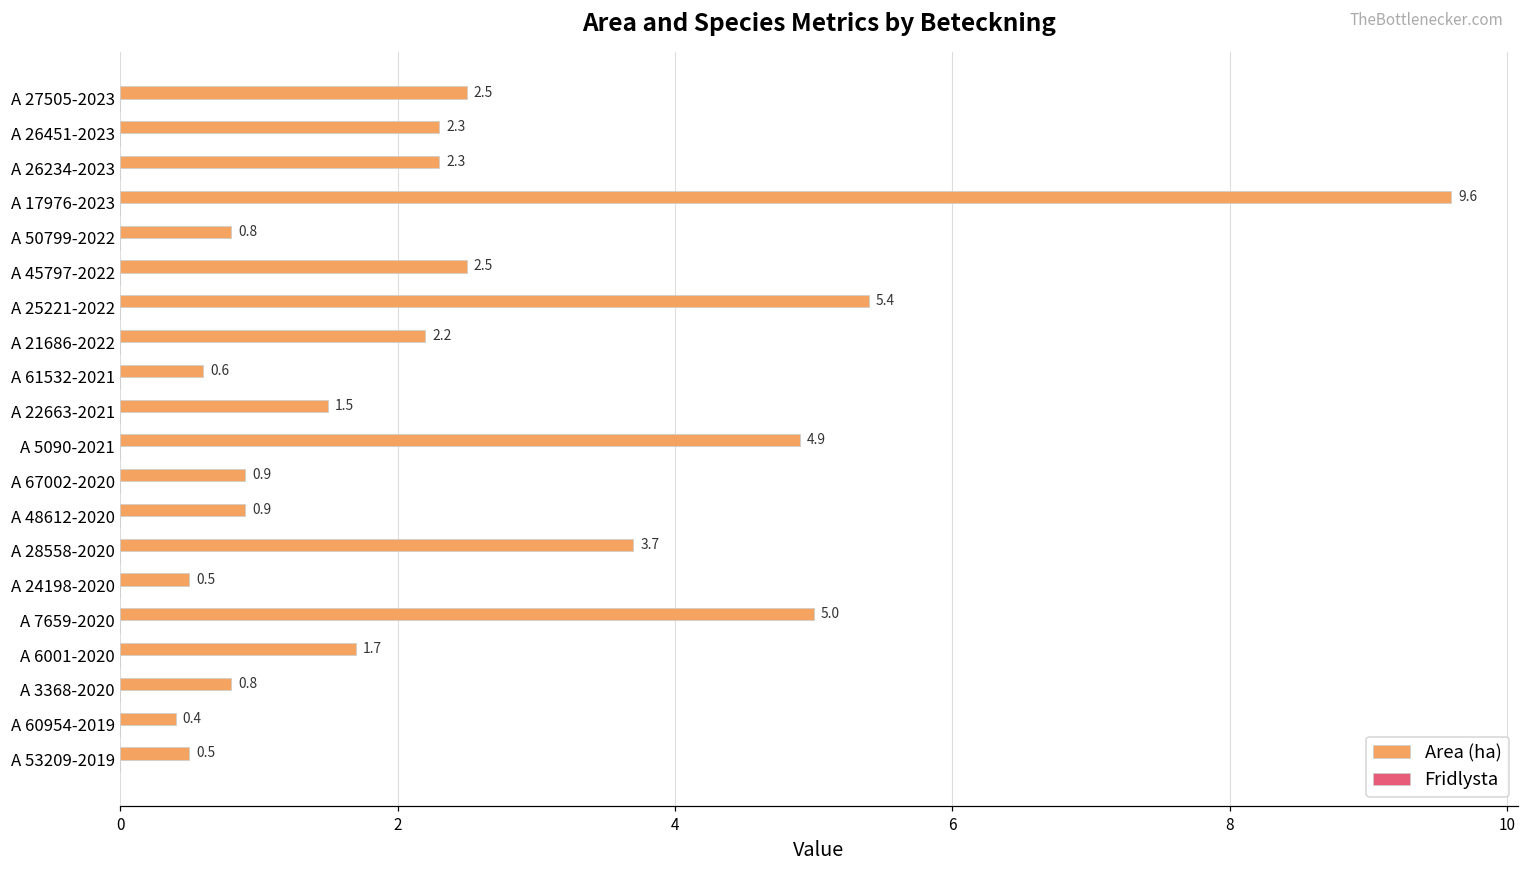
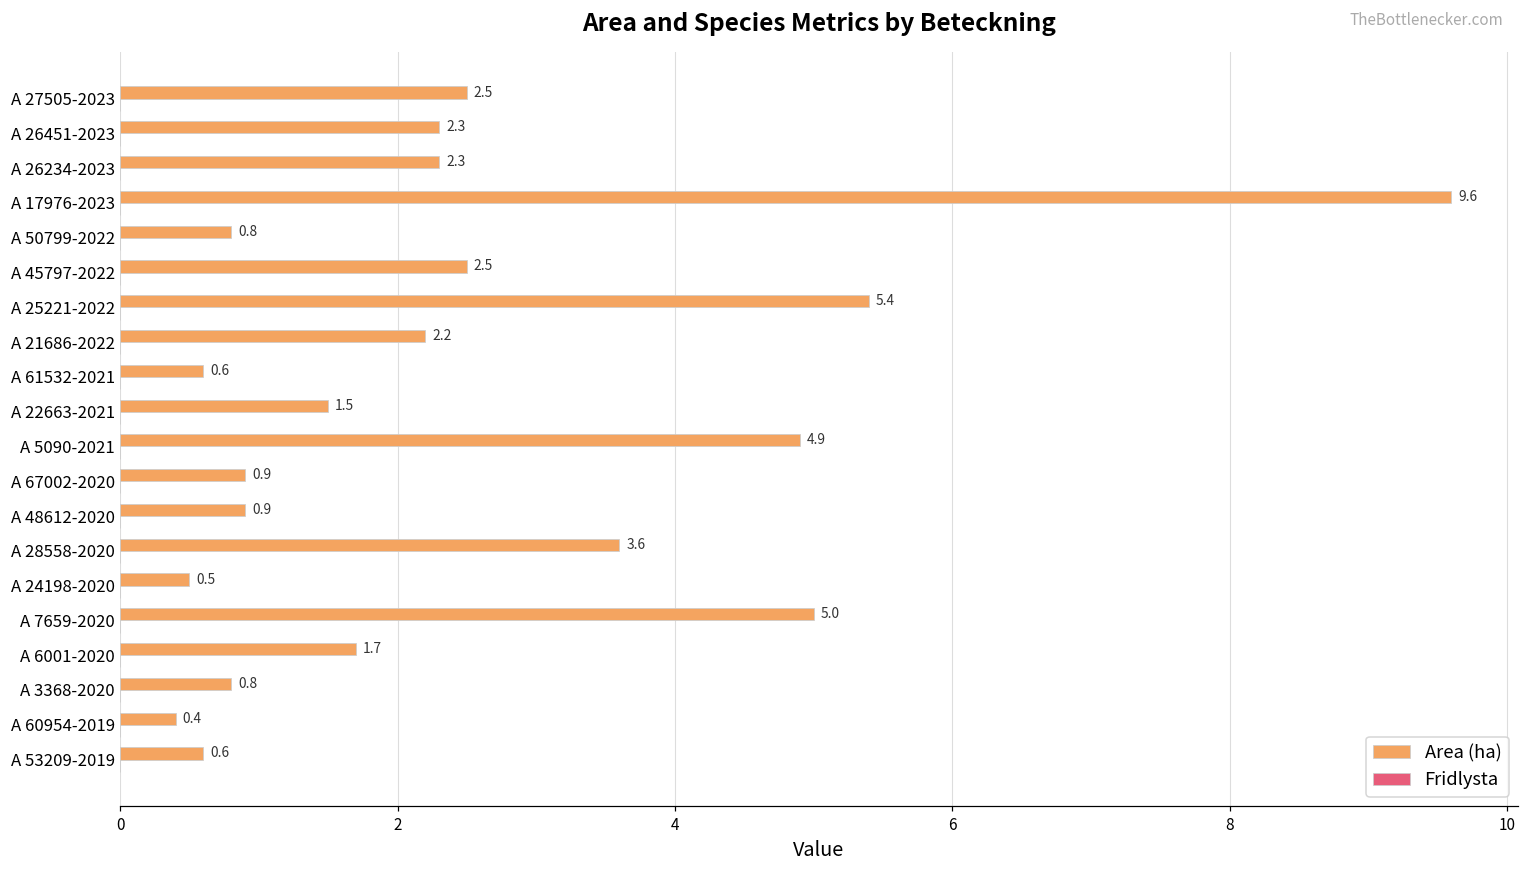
Area (ha), A 28558-2020: 3.7 -> 3.6
Area (ha), A 53209-2019: 0.5 -> 0.6
